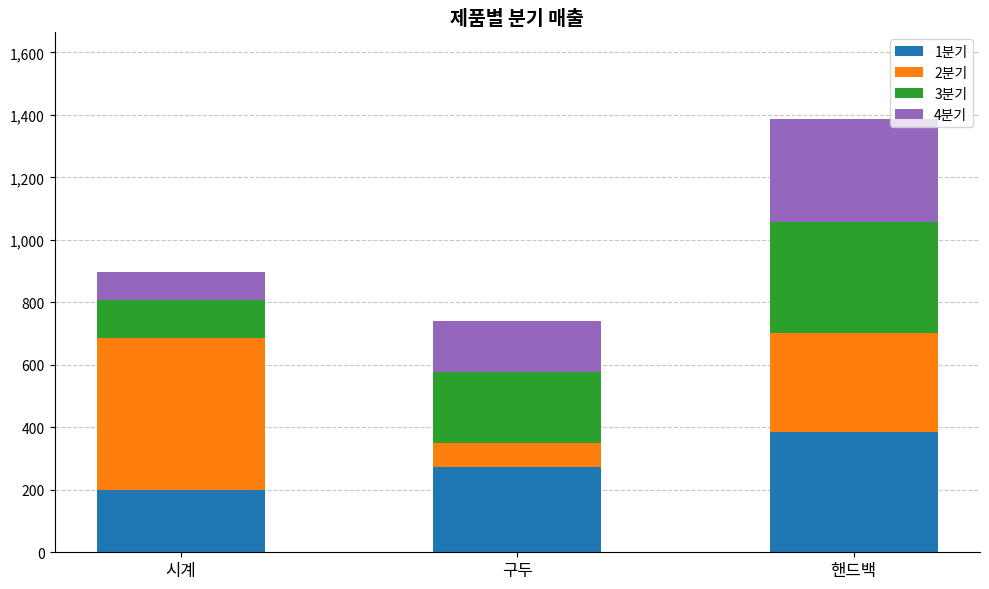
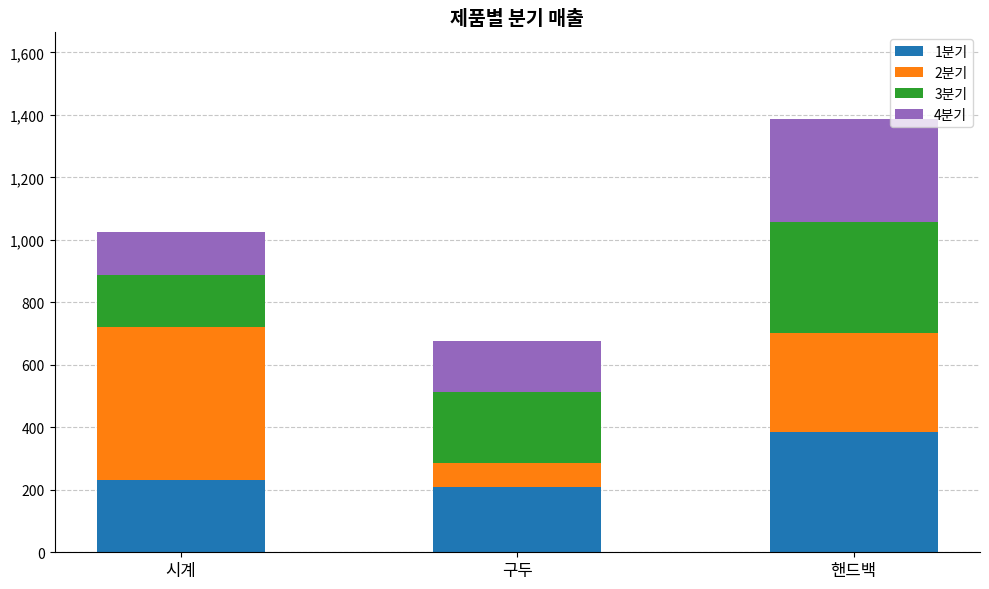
1분기, 시계: 200 -> 230
3분기, 시계: 120 -> 170
4분기, 시계: 90 -> 140
1분기, 구두: 270 -> 210
